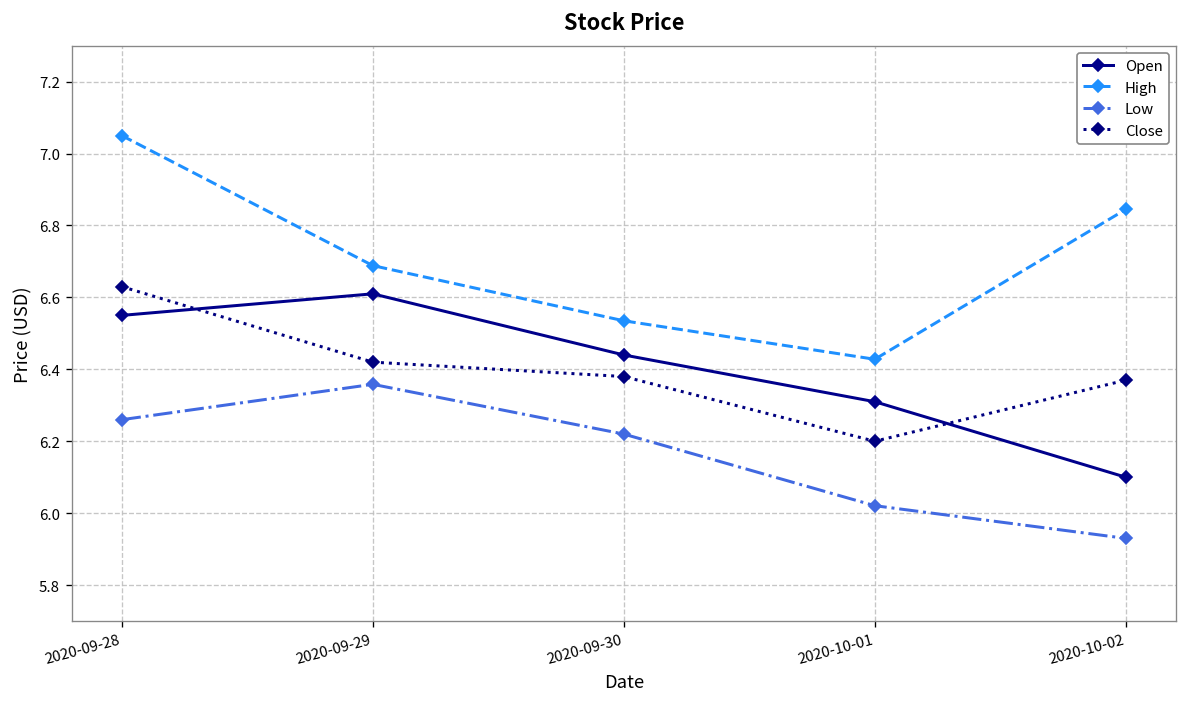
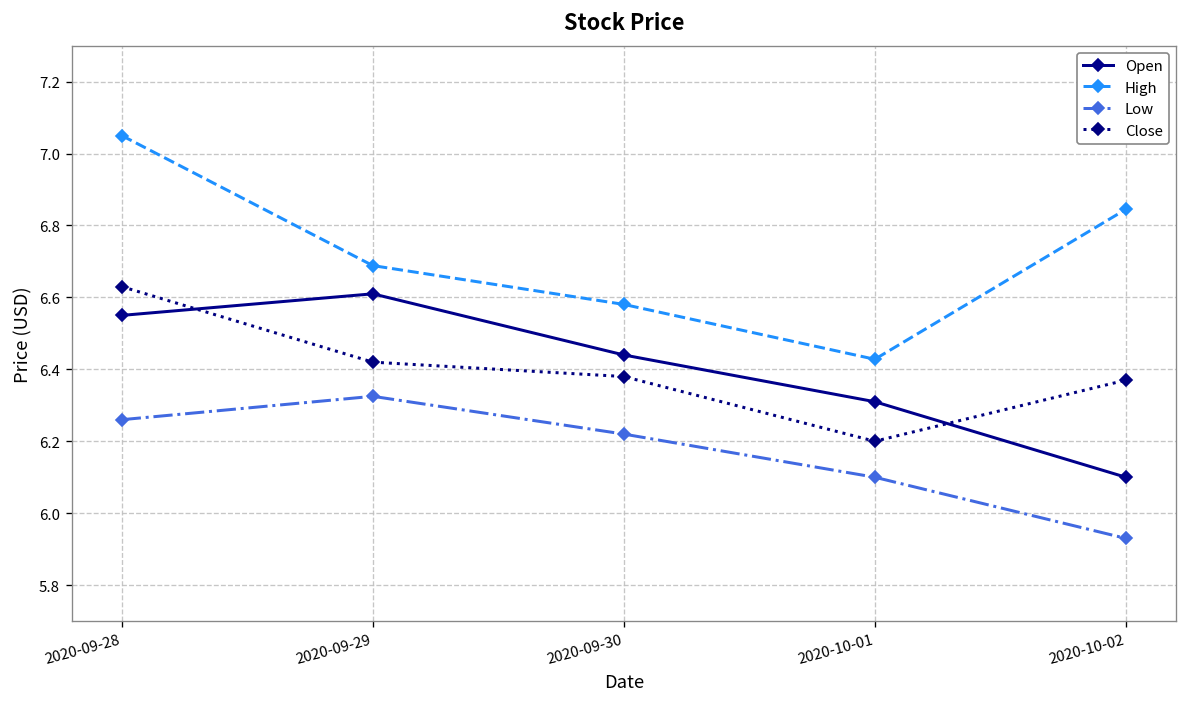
Low, 2020-09-29: 6.36 -> 6.32
High, 2020-09-30: 6.53 -> 6.58
Low, 2020-10-01: 6.02 -> 6.10
